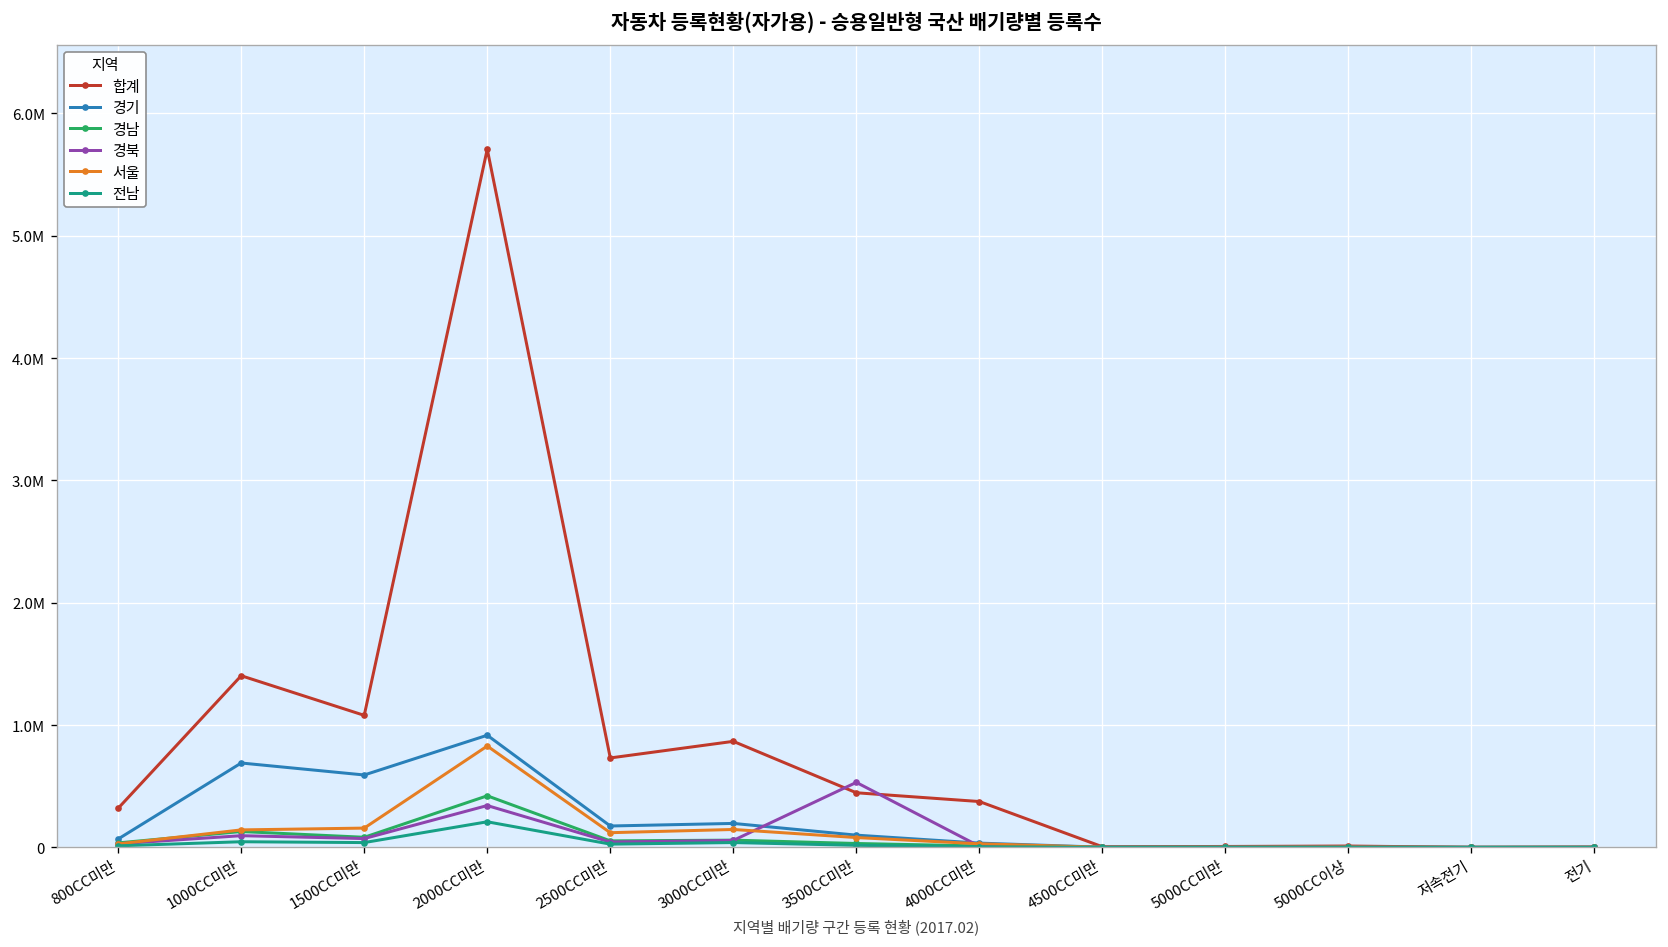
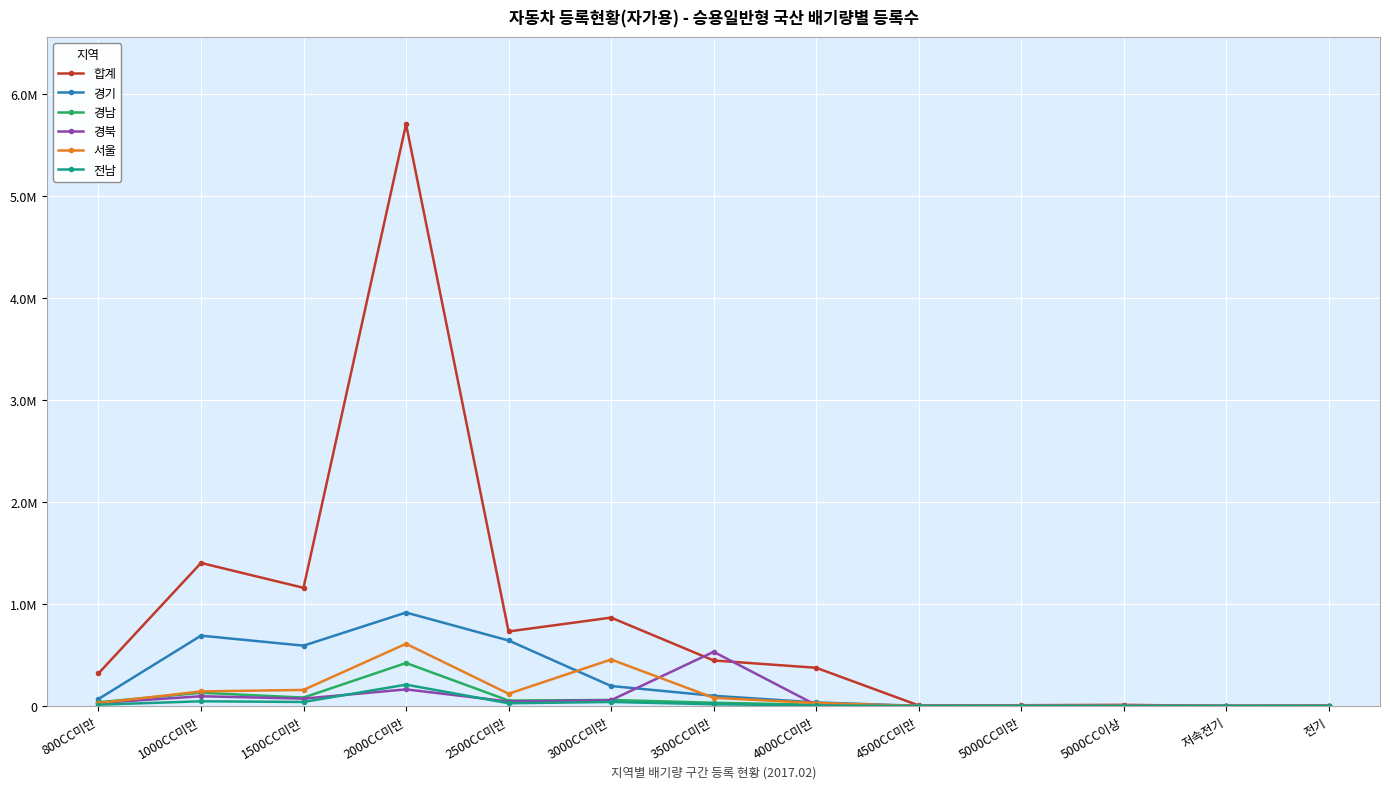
합계, 1500CC미만: 1080000 -> 1160000
경북, 2000CC미만: 340000 -> 160000
서울, 2000CC미만: 830000 -> 610000
경기, 2500CC미만: 170000 -> 640000
서울, 3000CC미만: 150000 -> 460000
